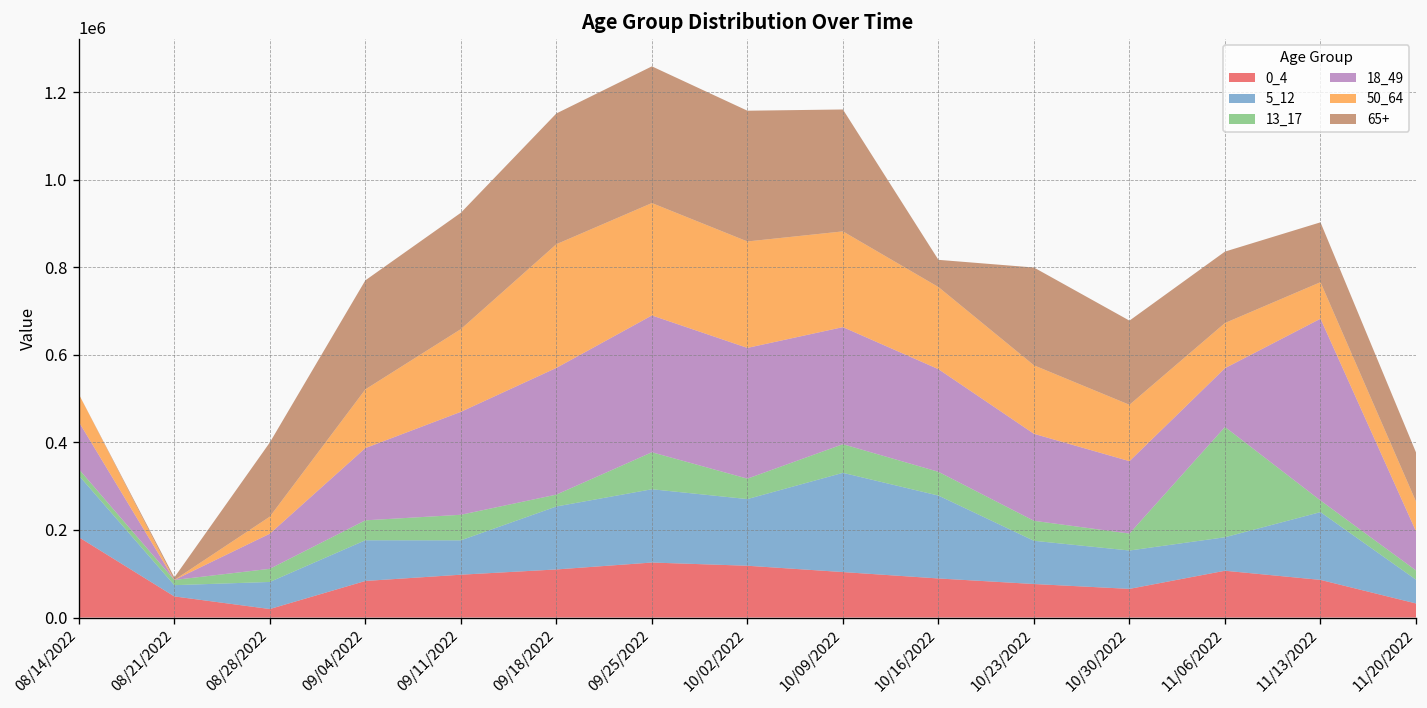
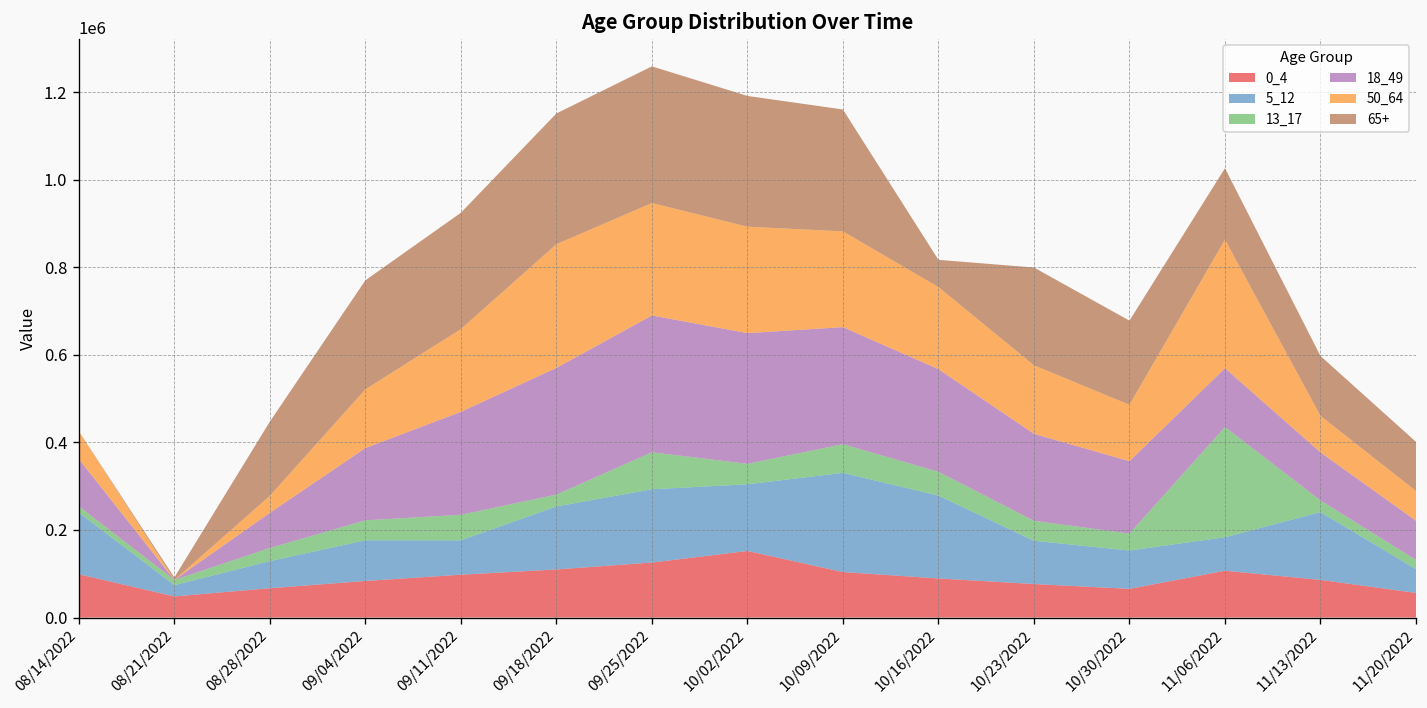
0_4, 08/14/2022: 180000 -> 100000
0_4, 08/28/2022: 20000 -> 70000
0_4, 10/02/2022: 120000 -> 150000
50_64, 11/06/2022: 100000 -> 290000
18_49, 11/13/2022: 420000 -> 110000
0_4, 11/20/2022: 30000 -> 60000
